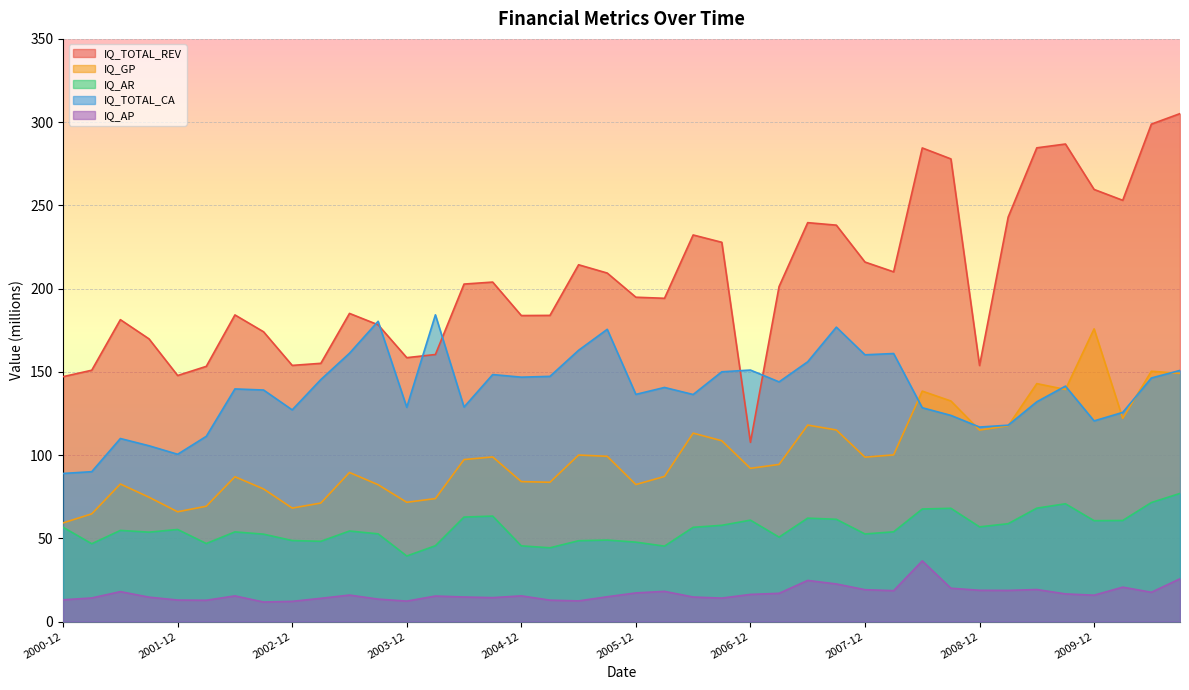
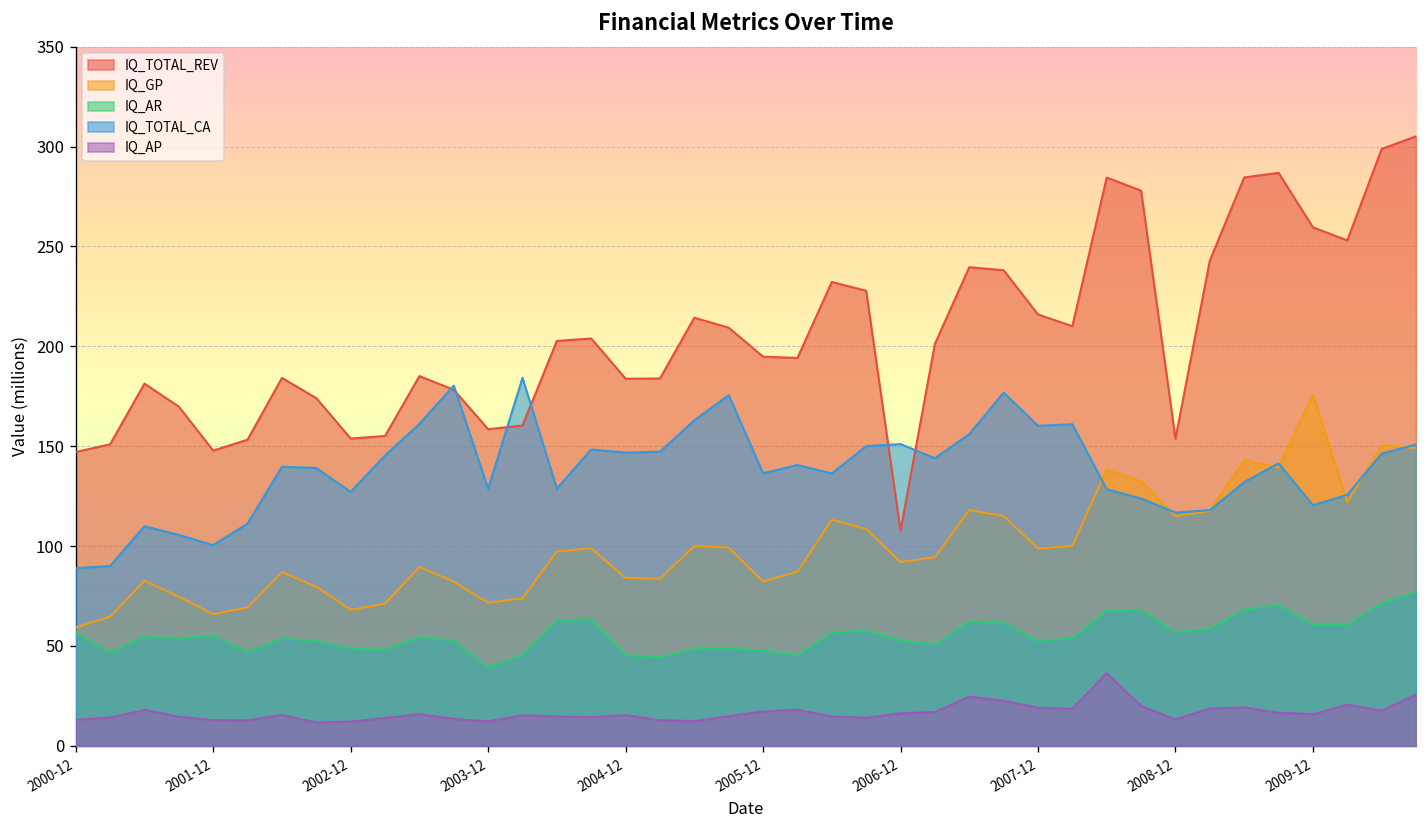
IQ_AR, 2006-12: 61 -> 53
IQ_AP, 2008-12: 19 -> 13
